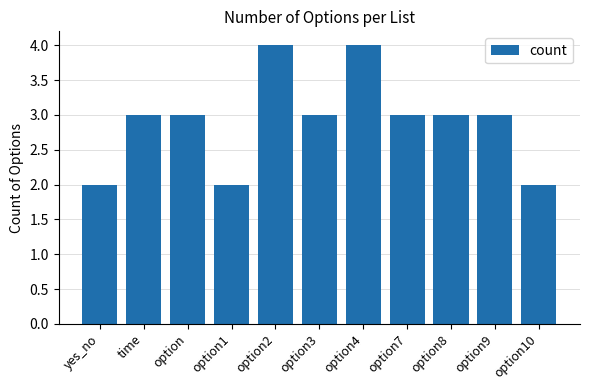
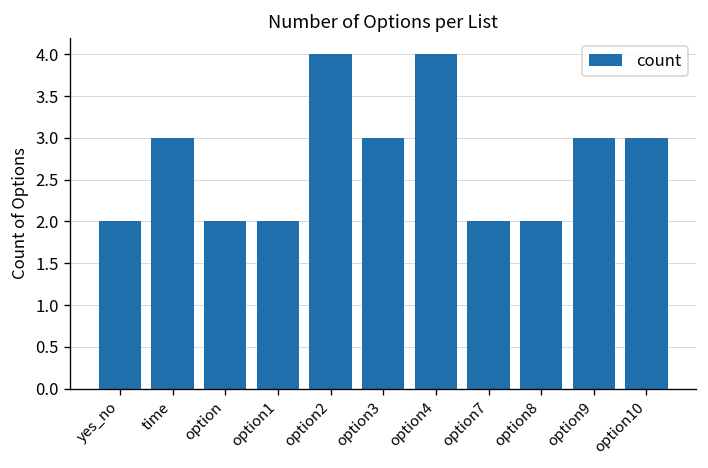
option: 3 -> 2
option7: 3 -> 2
option8: 3 -> 2
option10: 2 -> 3
